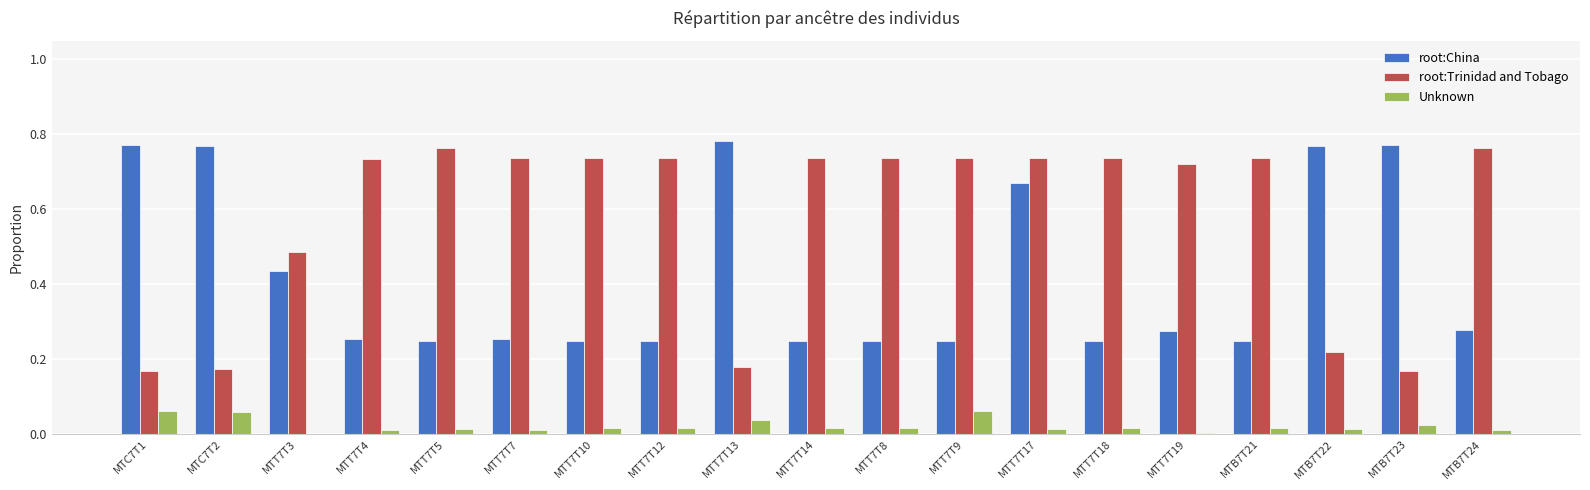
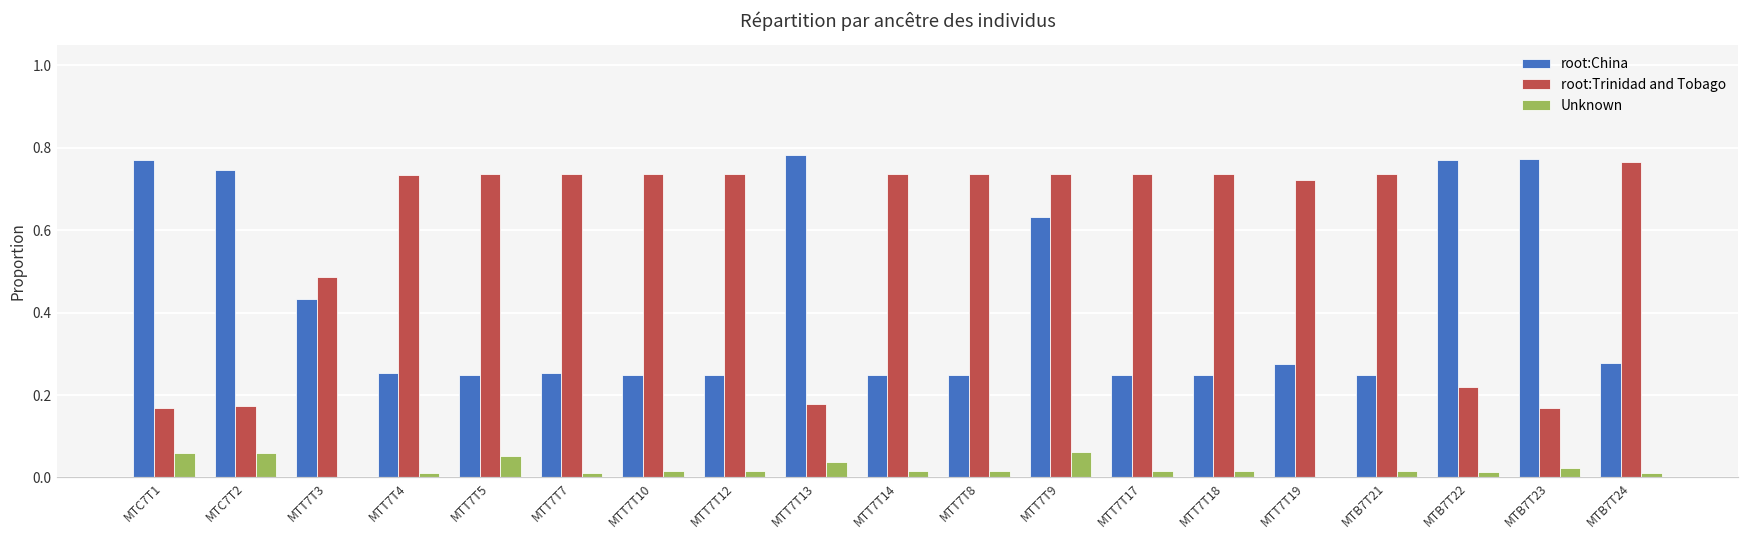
root:China, MTC7T2: 0.77 -> 0.75
root:Trinidad and Tobago, MTT7T5: 0.76 -> 0.74
Unknown, MTT7T5: 0.01 -> 0.05
root:China, MTT7T9: 0.25 -> 0.63
root:China, MTT7T17: 0.67 -> 0.25
